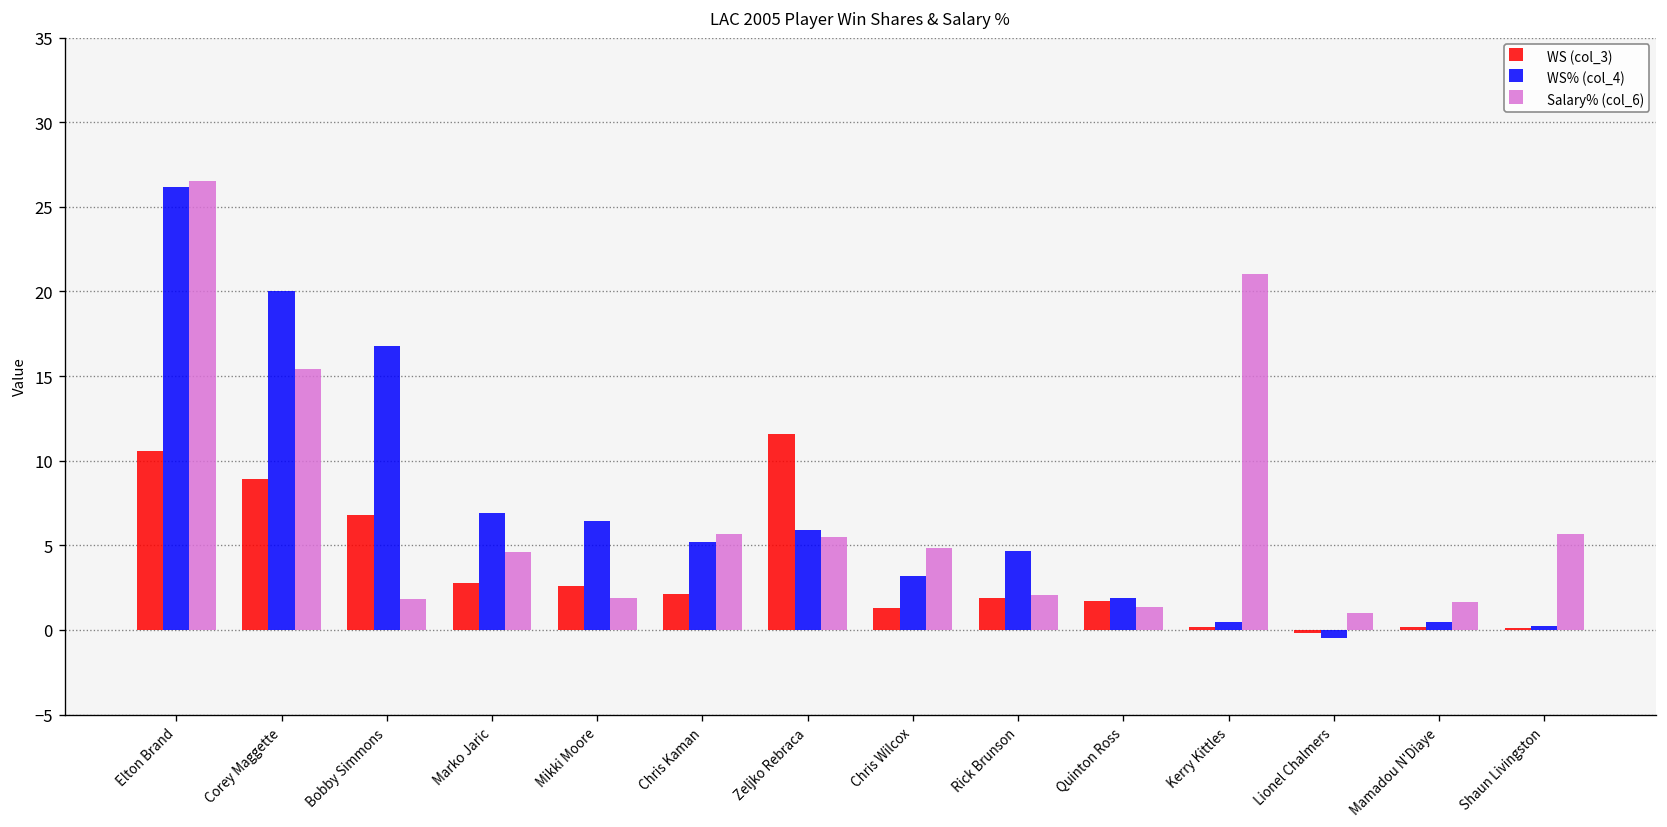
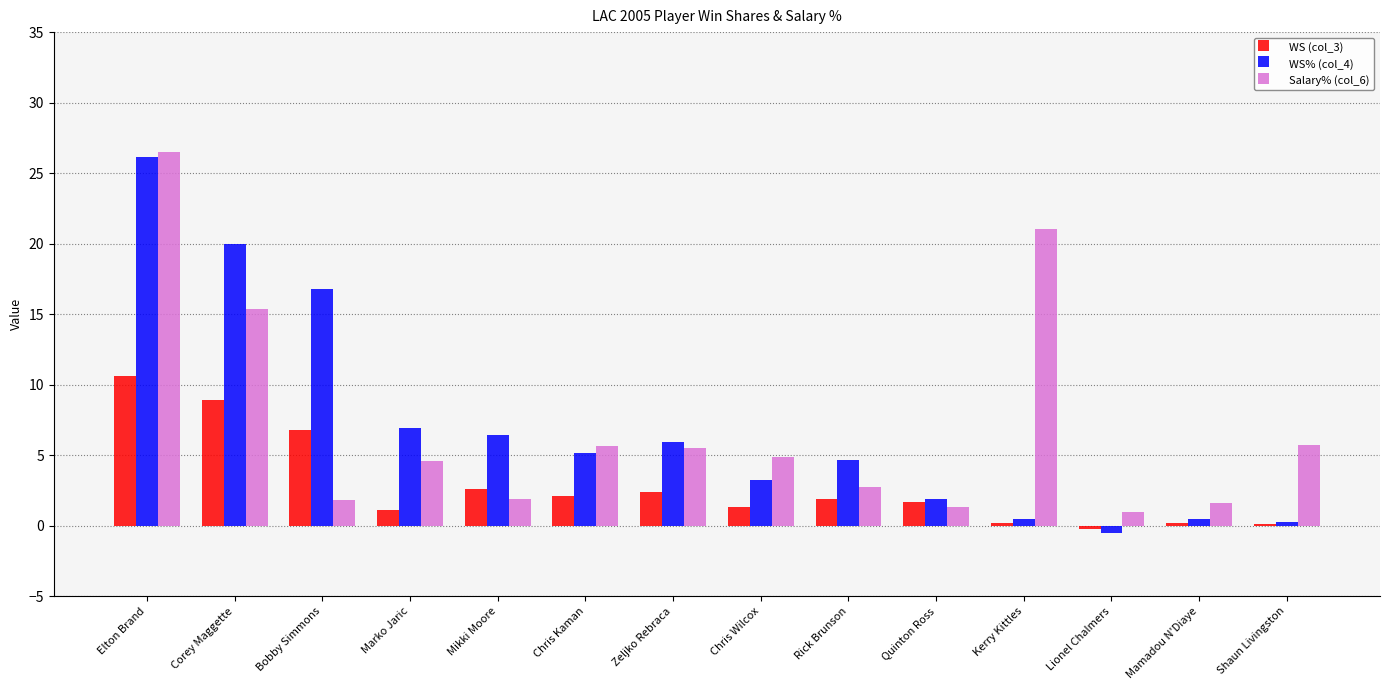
WS (col_3), Marko Jaric: 2.8 -> 1.1
WS (col_3), Zeljko Rebraca: 11.6 -> 2.4
Salary% (col_6), Rick Brunson: 2.1 -> 2.8
